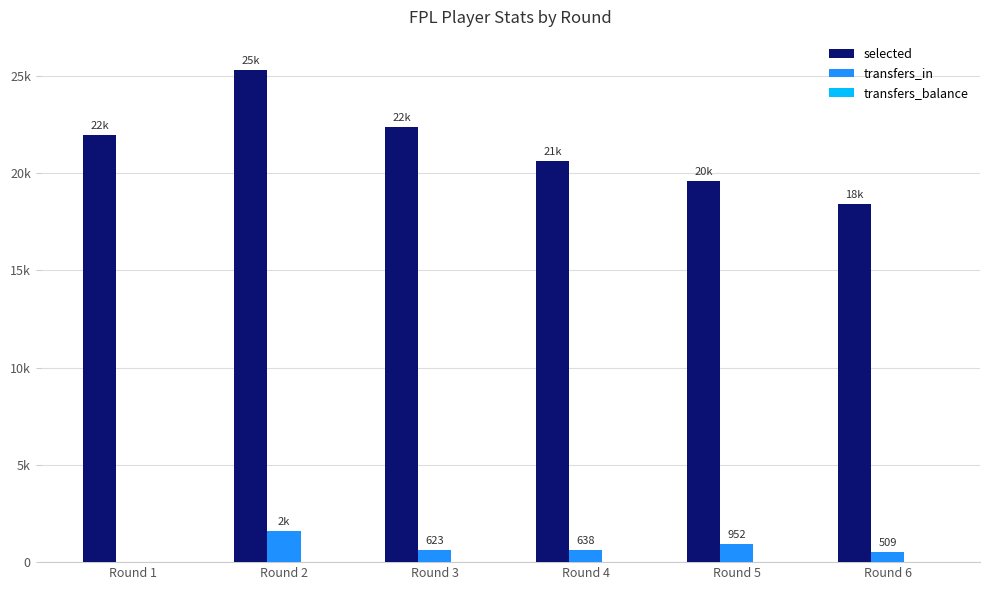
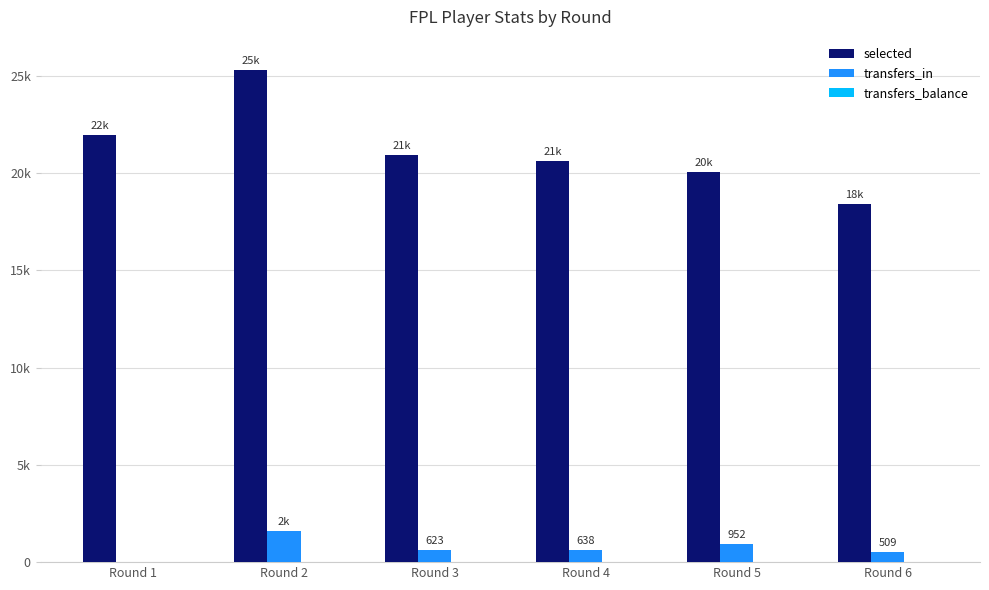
selected, Round 3: 22k -> 21k
selected, Round 5: 19600 -> 20100
